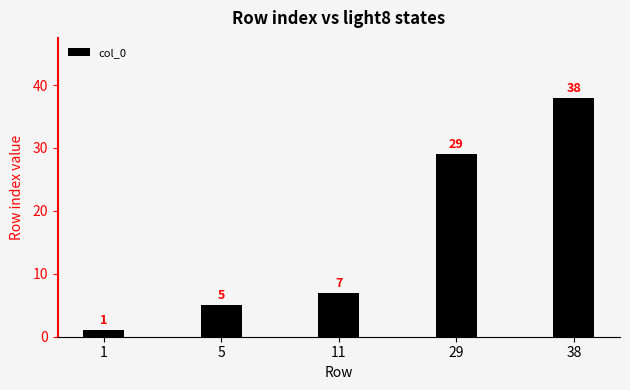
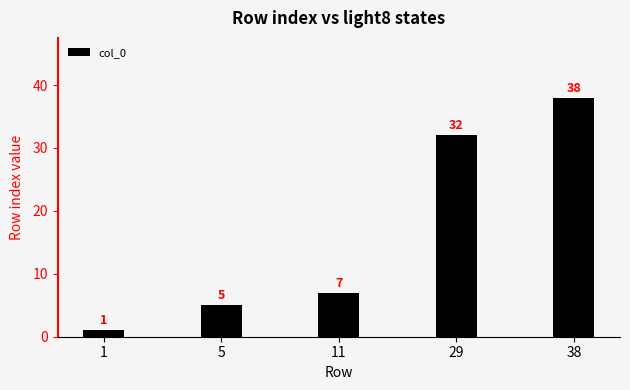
29: 29 -> 32
